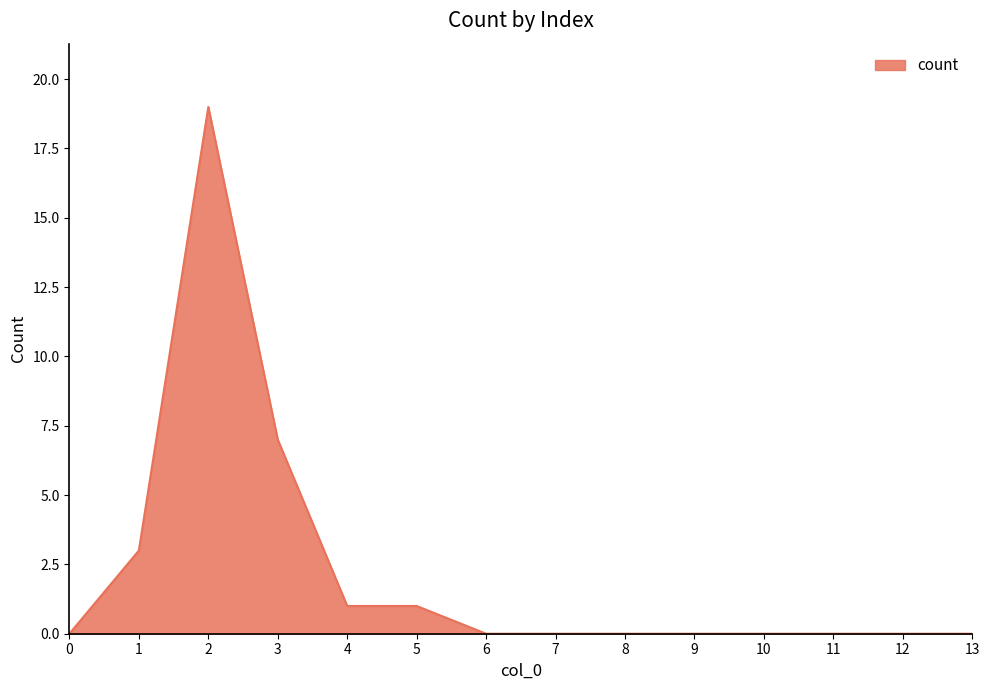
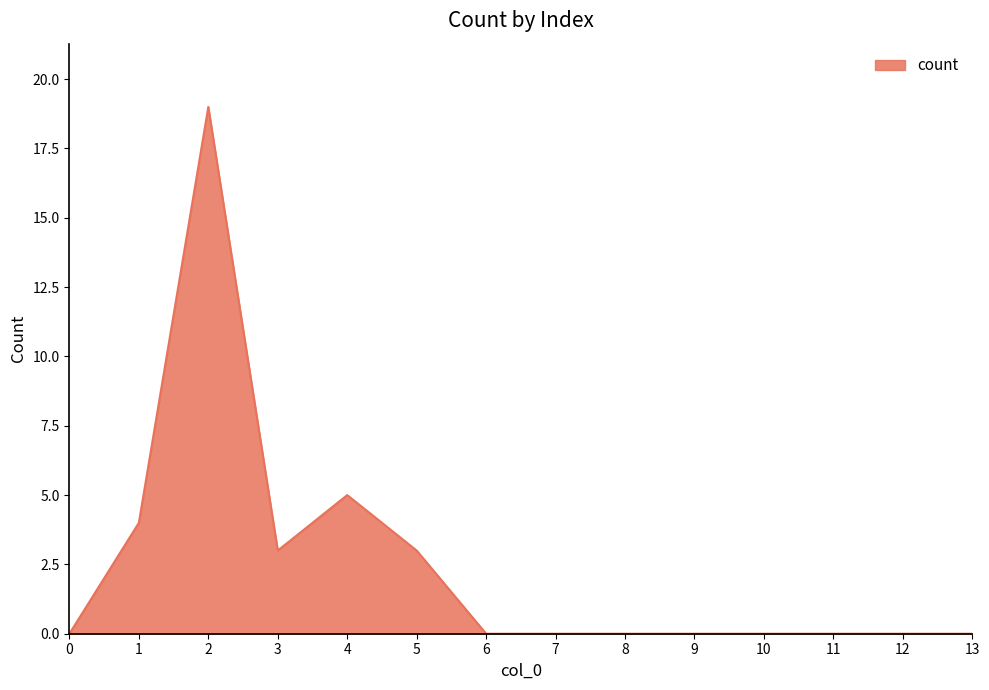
1: 3 -> 4
3: 7 -> 3
4: 1 -> 5
5: 1 -> 3
